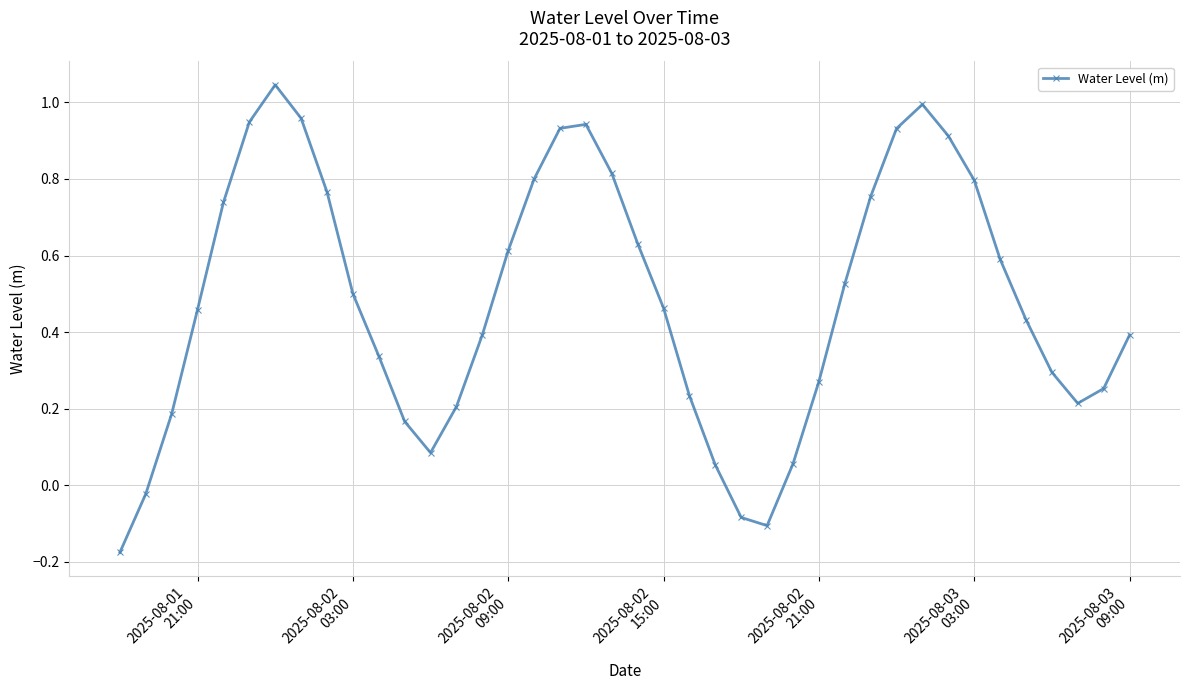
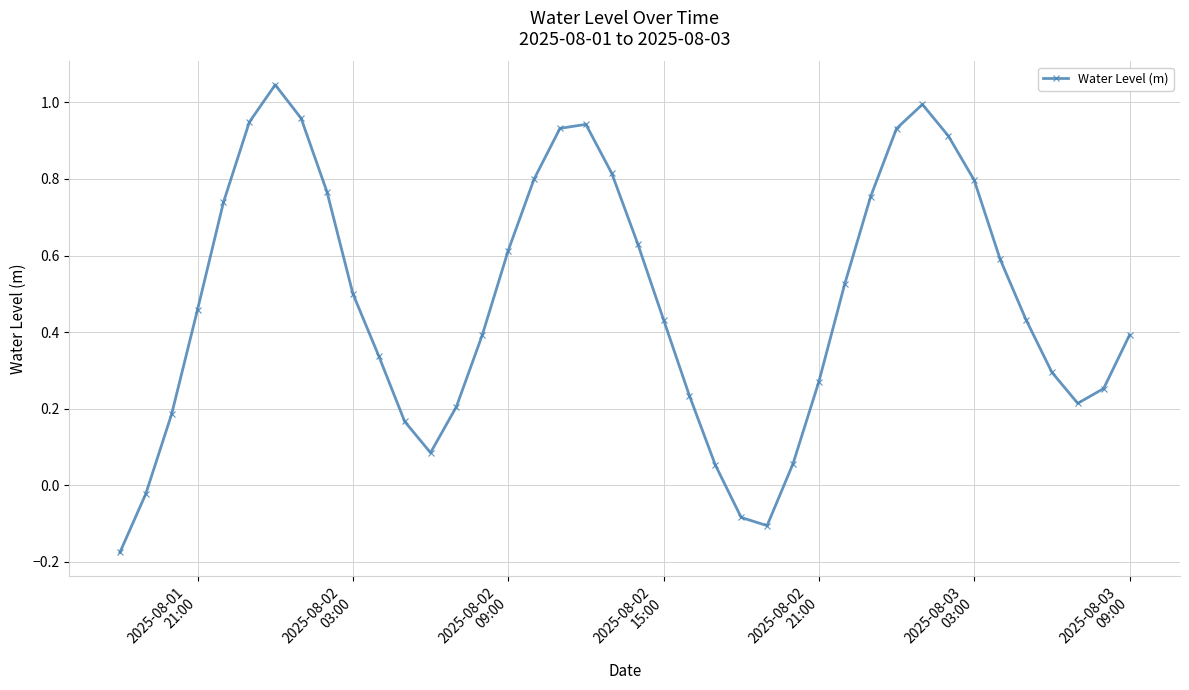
2025-08-02 15:00: 0.46 -> 0.43
